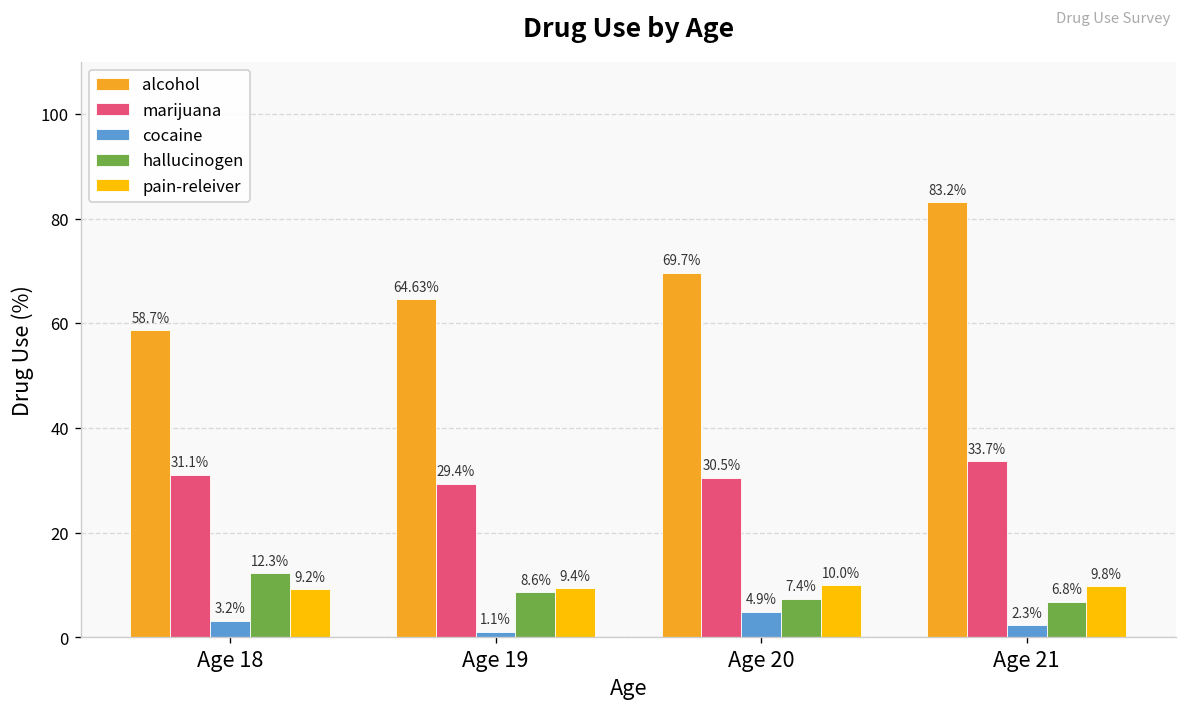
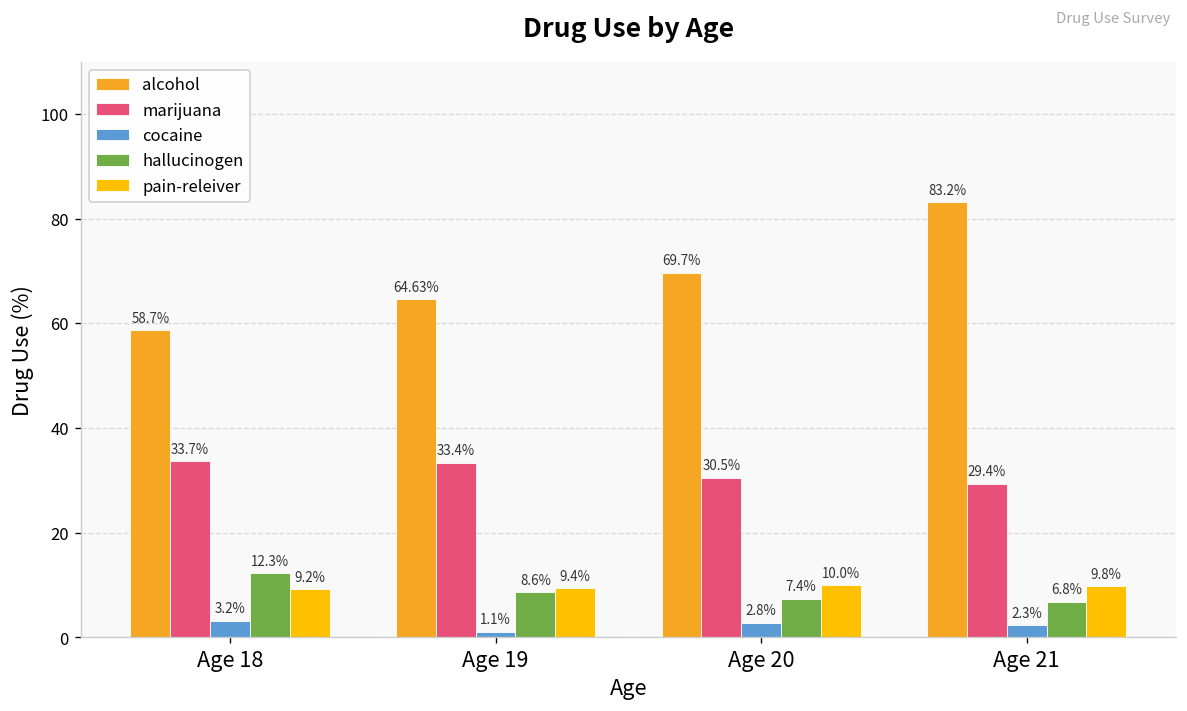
marijuana, Age 18: 31.1% -> 33.7%
marijuana, Age 19: 29.4% -> 33.4%
cocaine, Age 20: 4.9% -> 2.8%
marijuana, Age 21: 33.7% -> 29.4%
